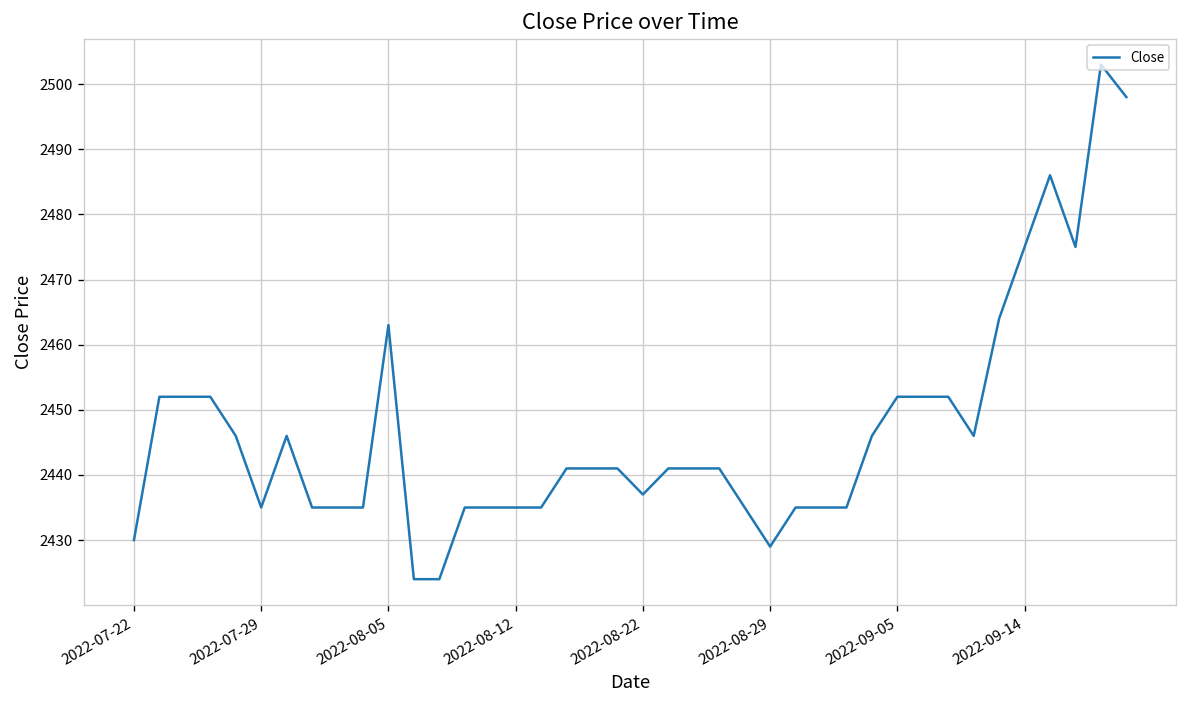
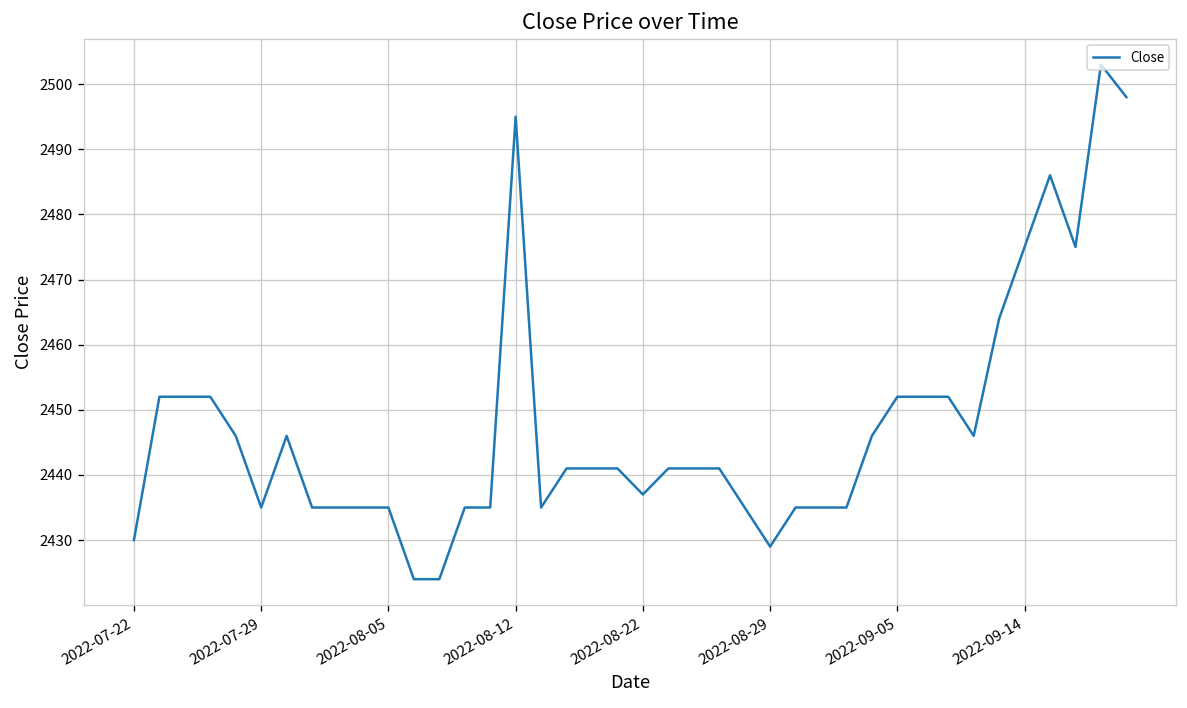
2022-08-05: 2463 -> 2435
2022-08-12: 2435 -> 2495
